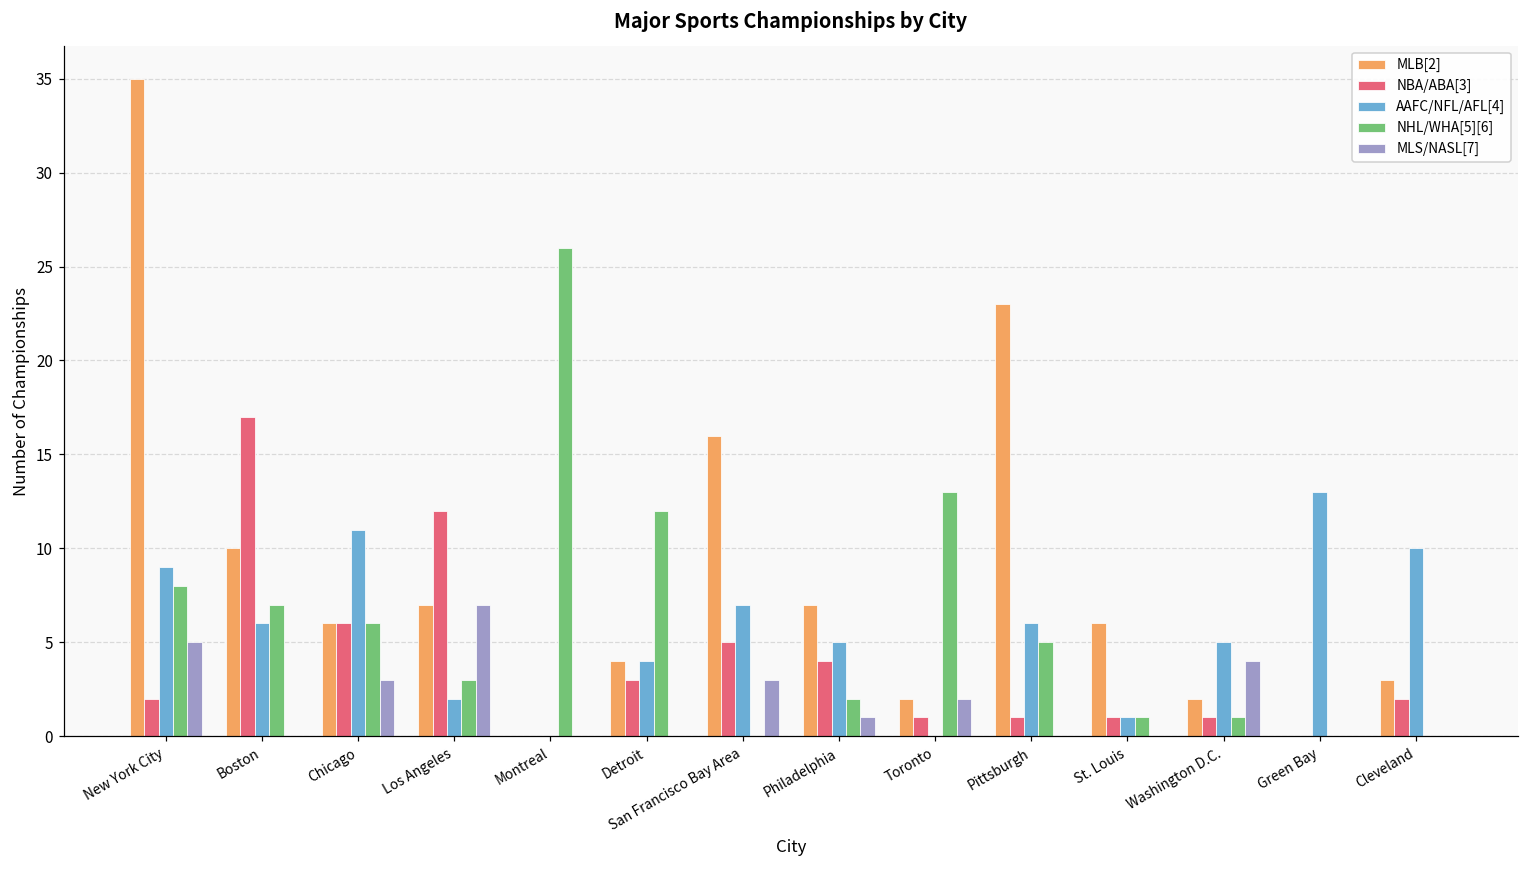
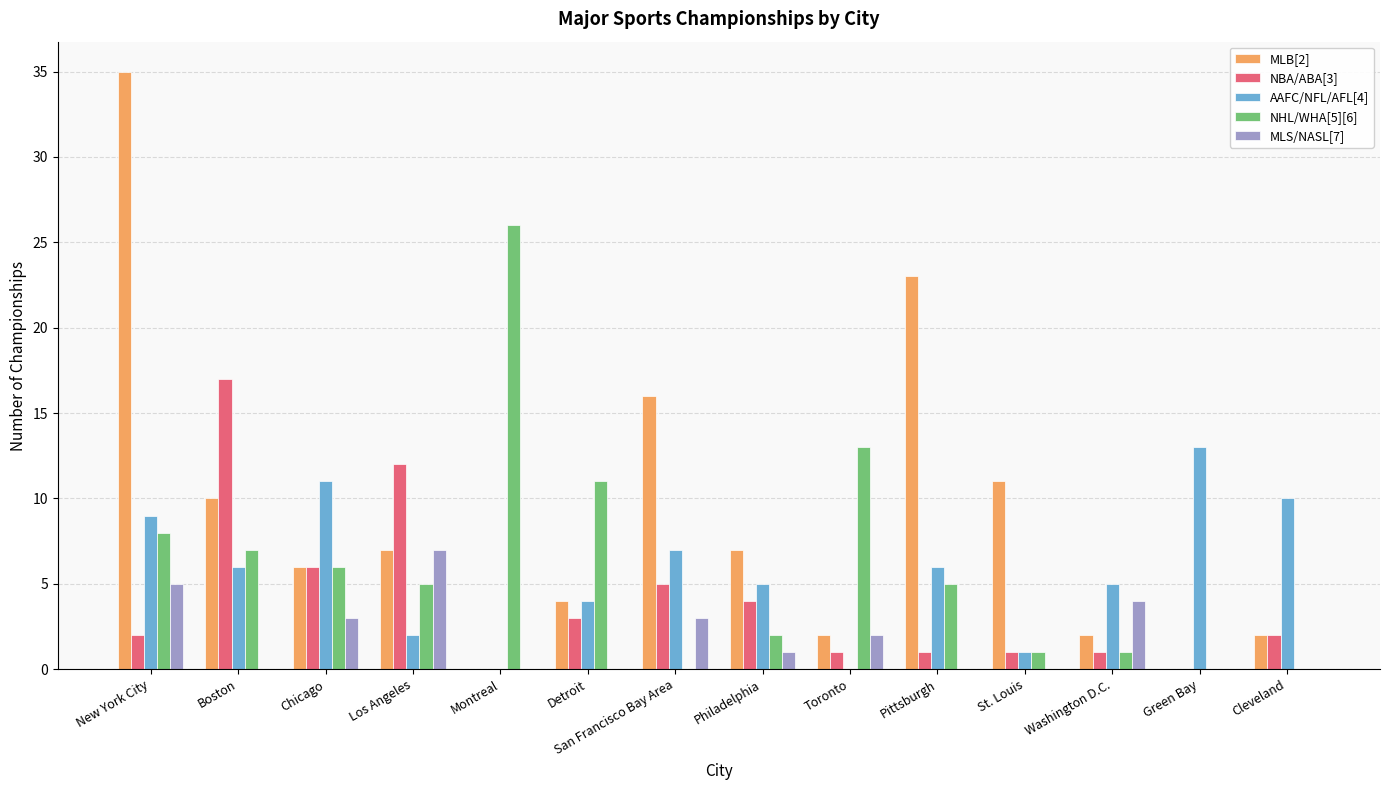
NHL/WHA[5][6], Los Angeles: 3 -> 5
NHL/WHA[5][6], Detroit: 12 -> 11
MLB[2], St. Louis: 6 -> 11
MLB[2], Cleveland: 3 -> 2
